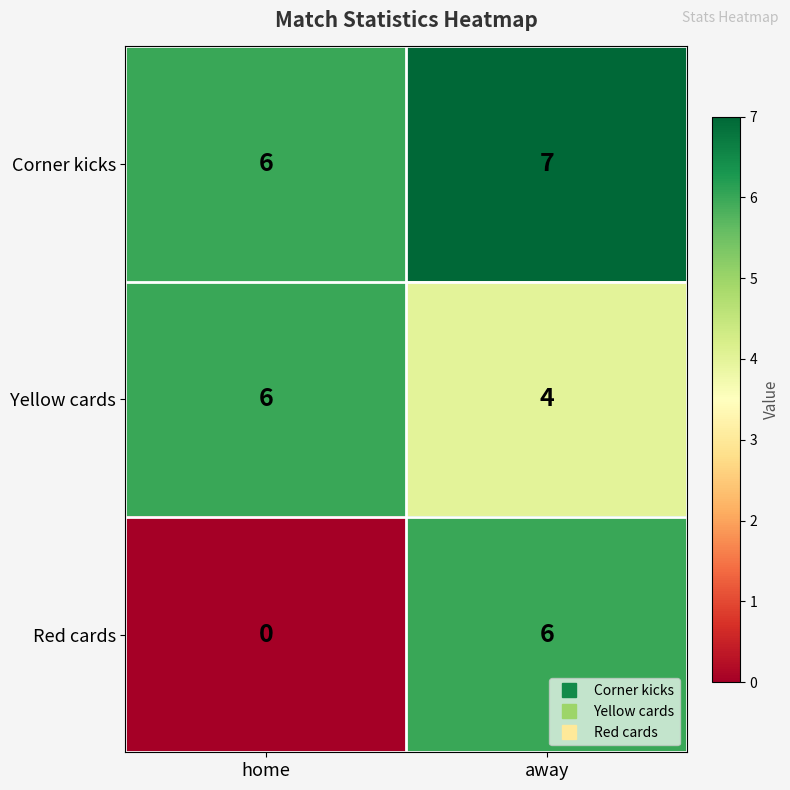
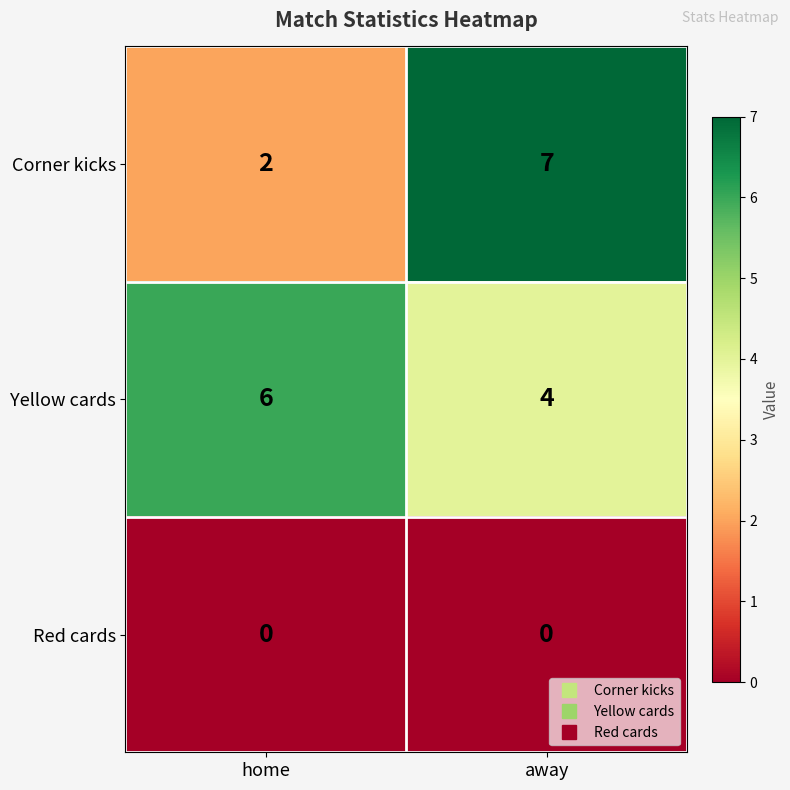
Corner kicks, home: 6 -> 2
Red cards, away: 6 -> 0
